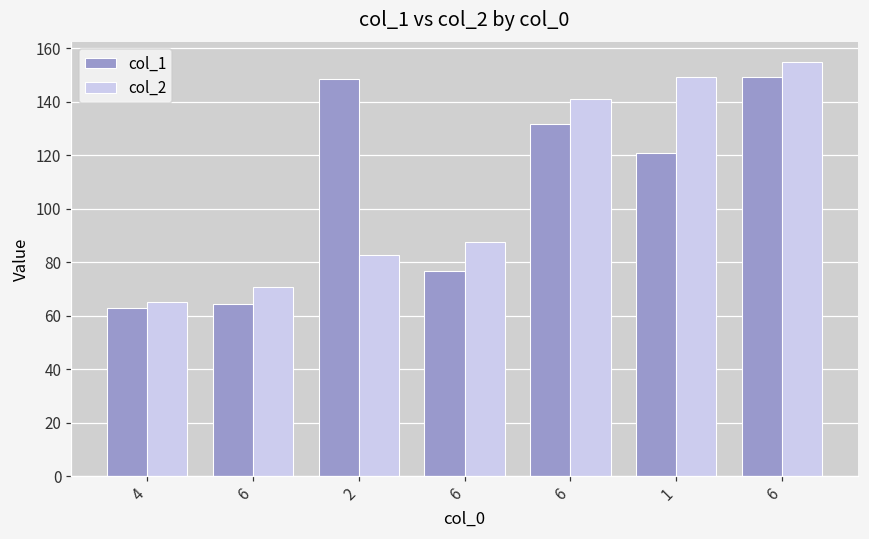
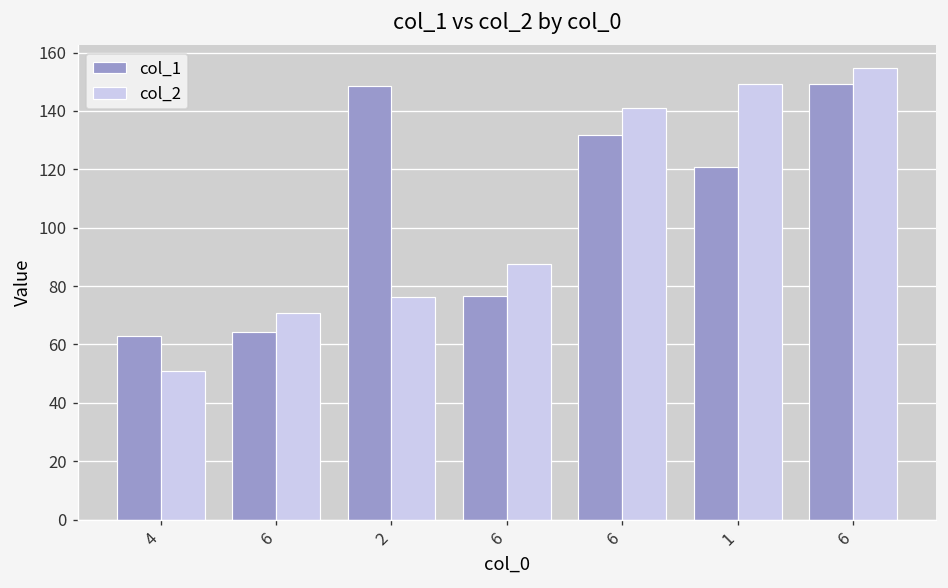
col_2, 4: 65 -> 51
col_2, 2: 83 -> 76
